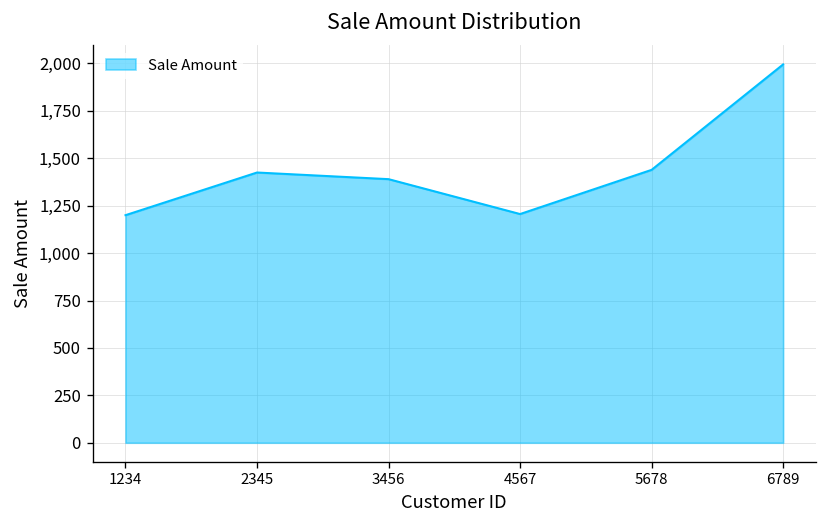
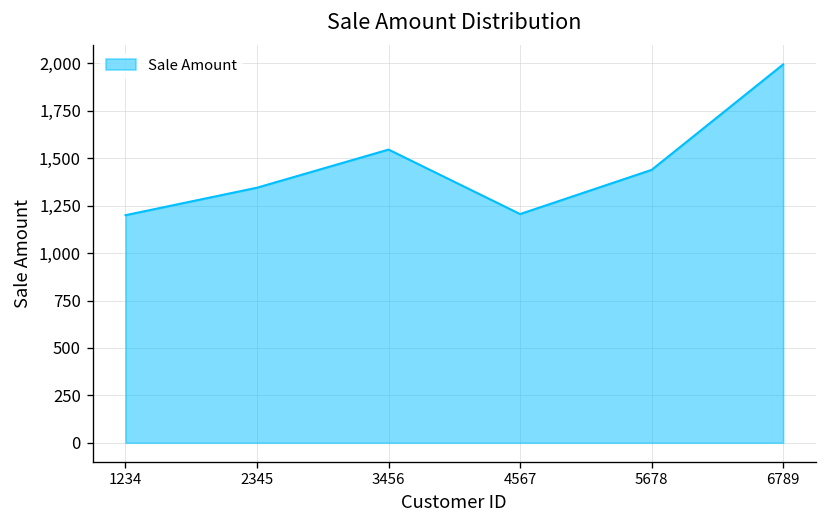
2345: 1,430 -> 1,350
3456: 1,390 -> 1,550
